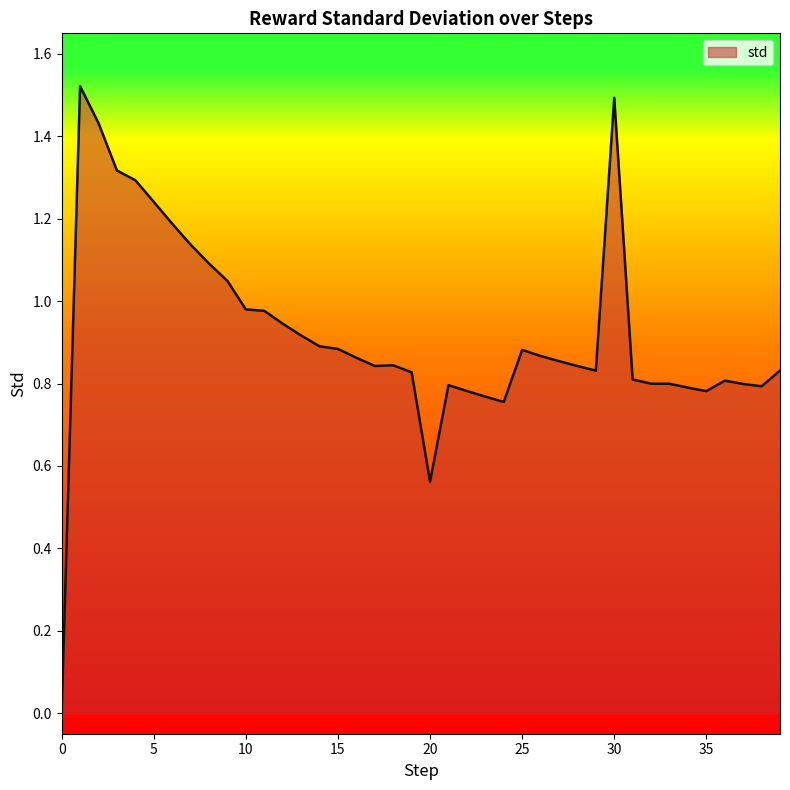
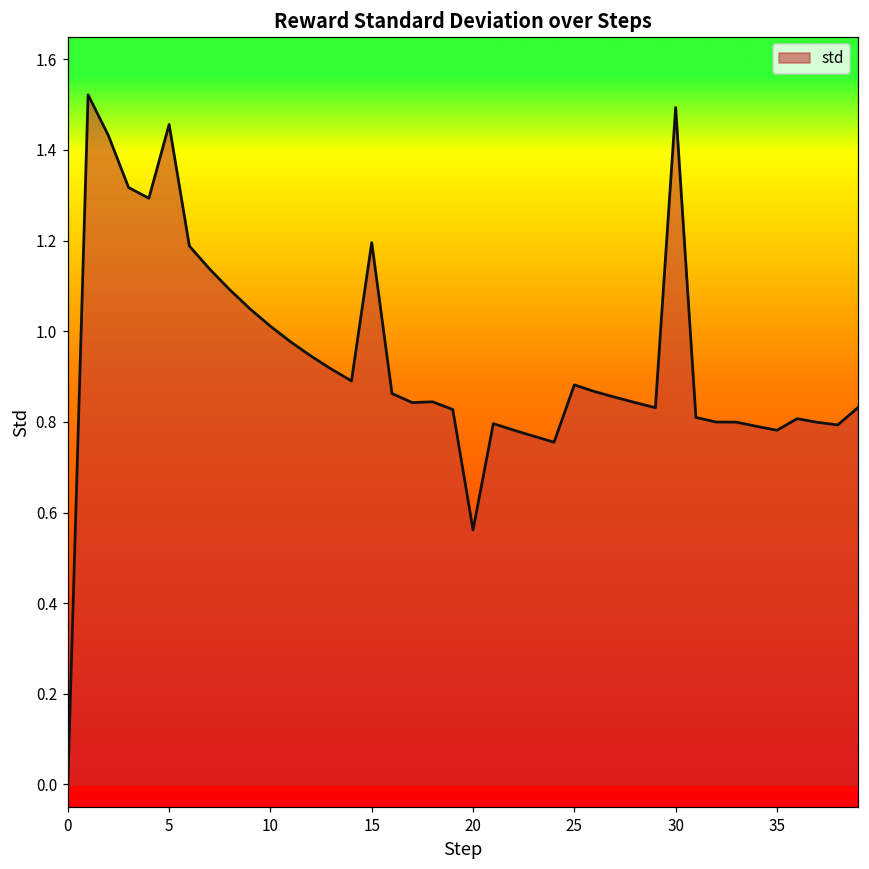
5: 1.24 -> 1.46
10: 0.98 -> 1.01
15: 0.88 -> 1.20
